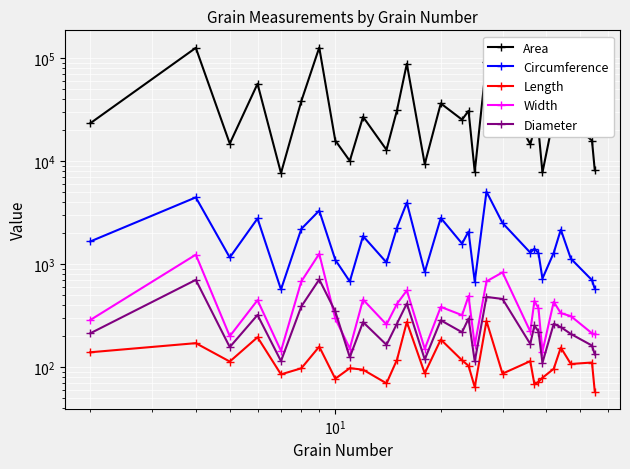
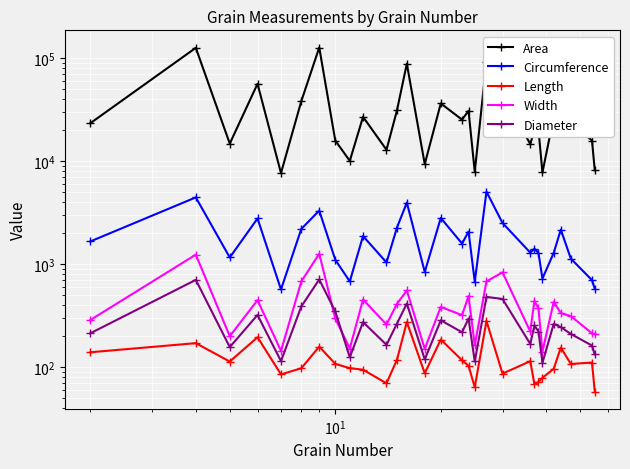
Length, 10^1: 80 -> 110
